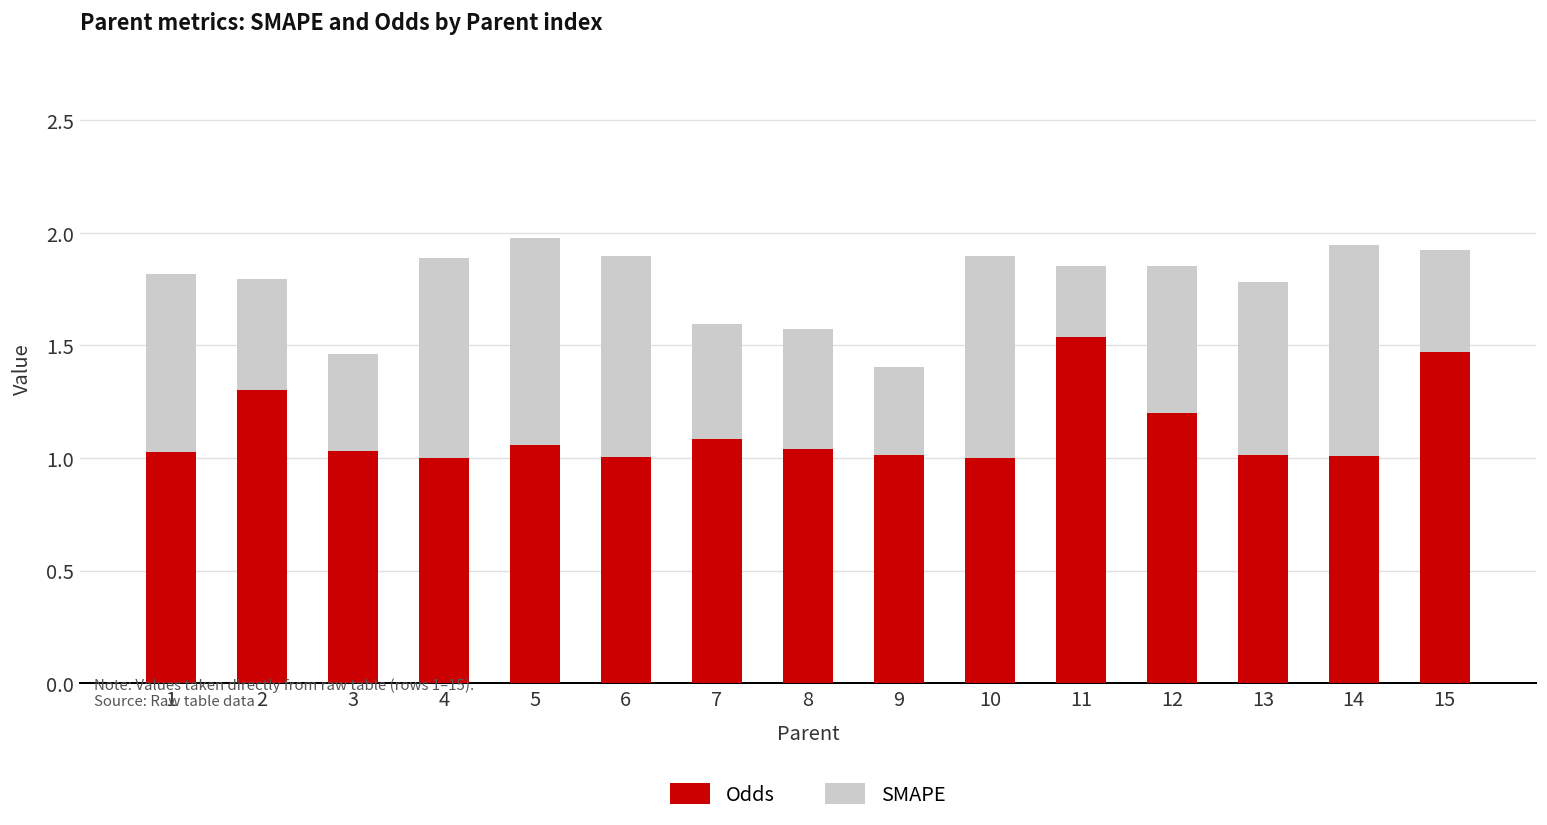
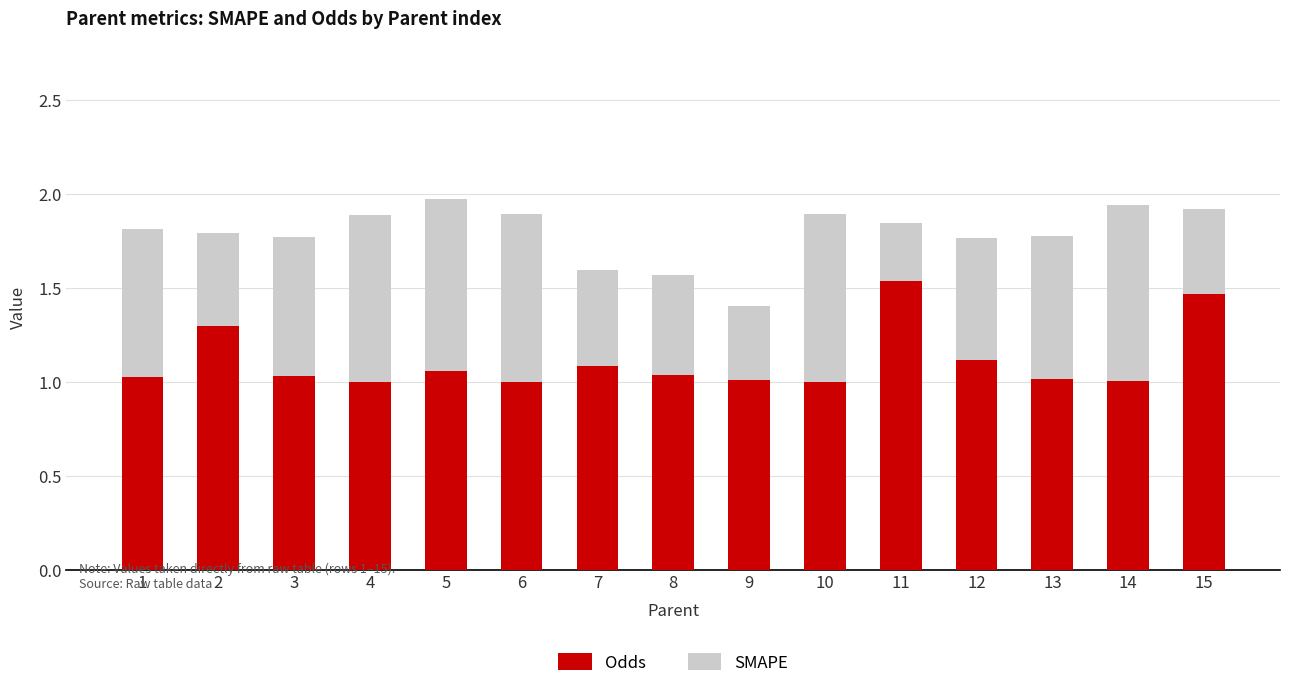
SMAPE, 3: 0.43 -> 0.74
Odds, 12: 1.20 -> 1.12
